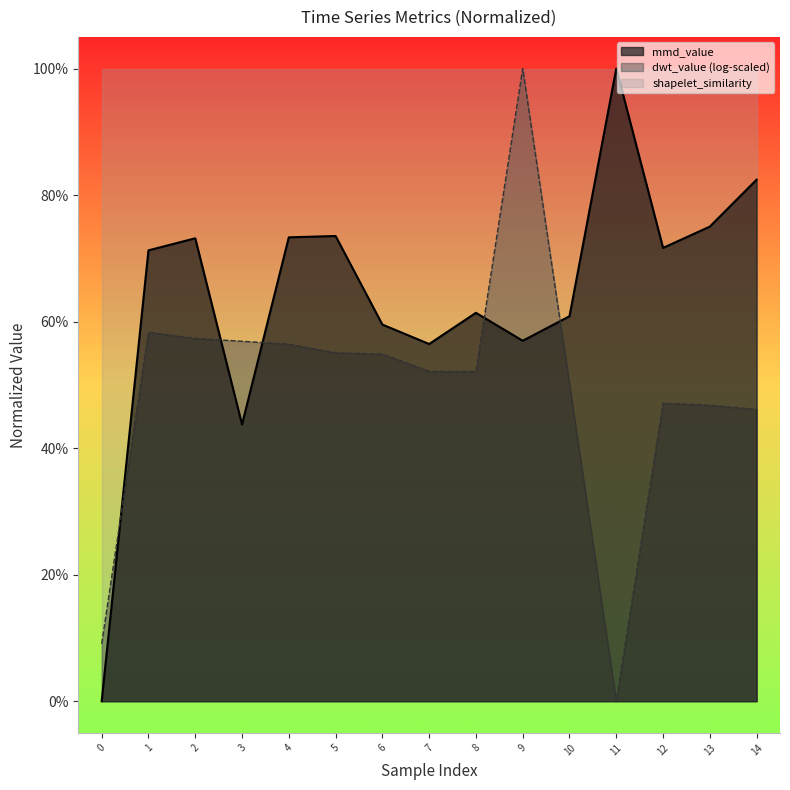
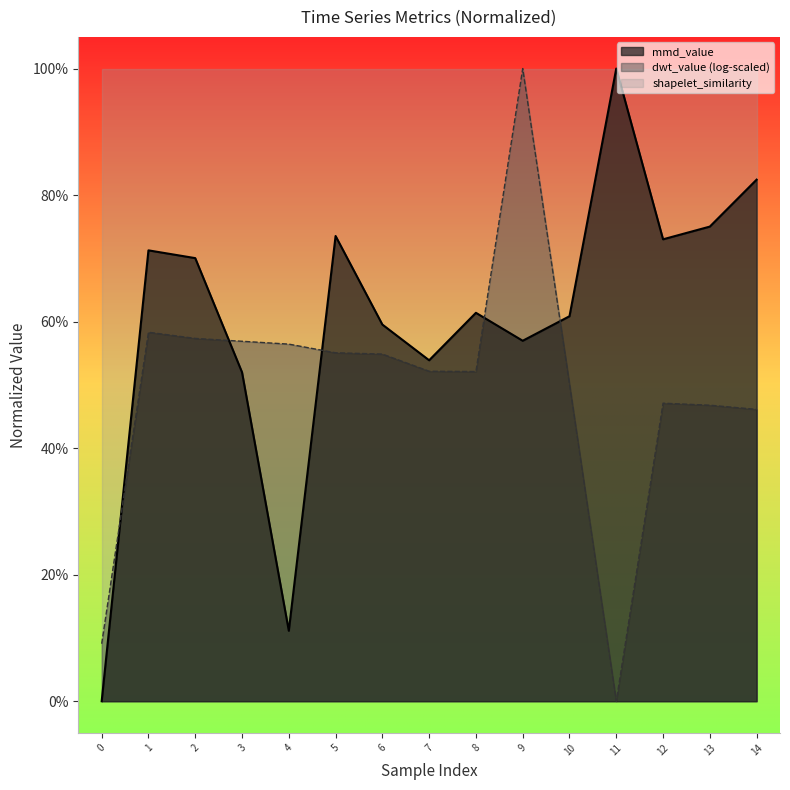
mmd_value, 2: 73% -> 70%
mmd_value, 3: 44% -> 52%
mmd_value, 4: 73% -> 11%
mmd_value, 7: 56% -> 54%
mmd_value, 12: 72% -> 73%
